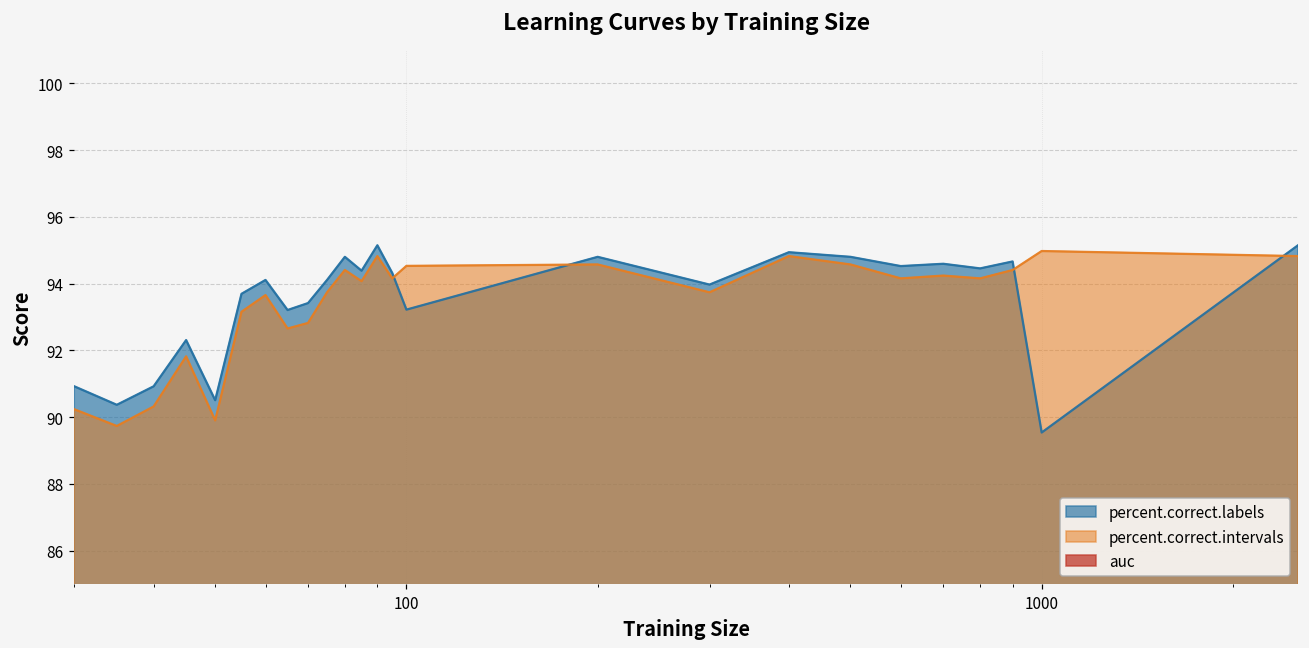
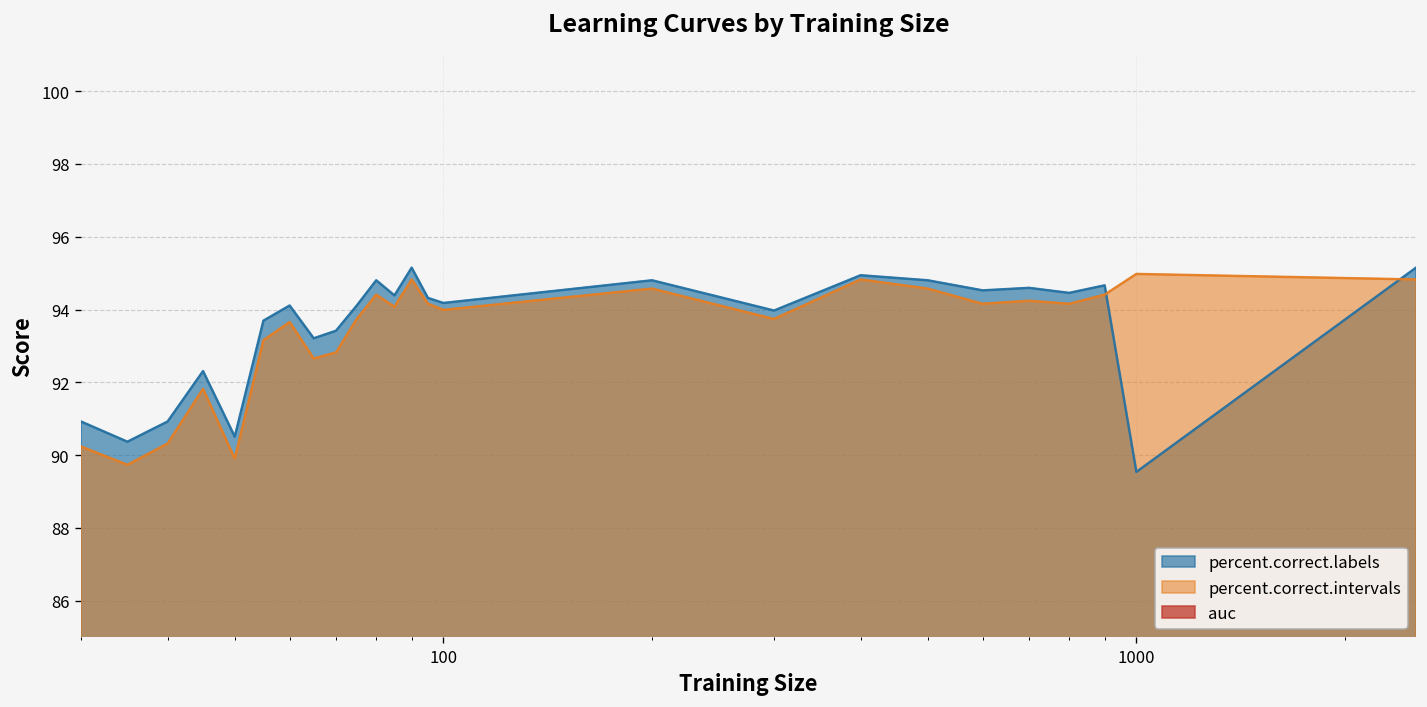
percent.correct.labels, 100: 93.2 -> 94.2
percent.correct.intervals, 100: 94.5 -> 94.0
